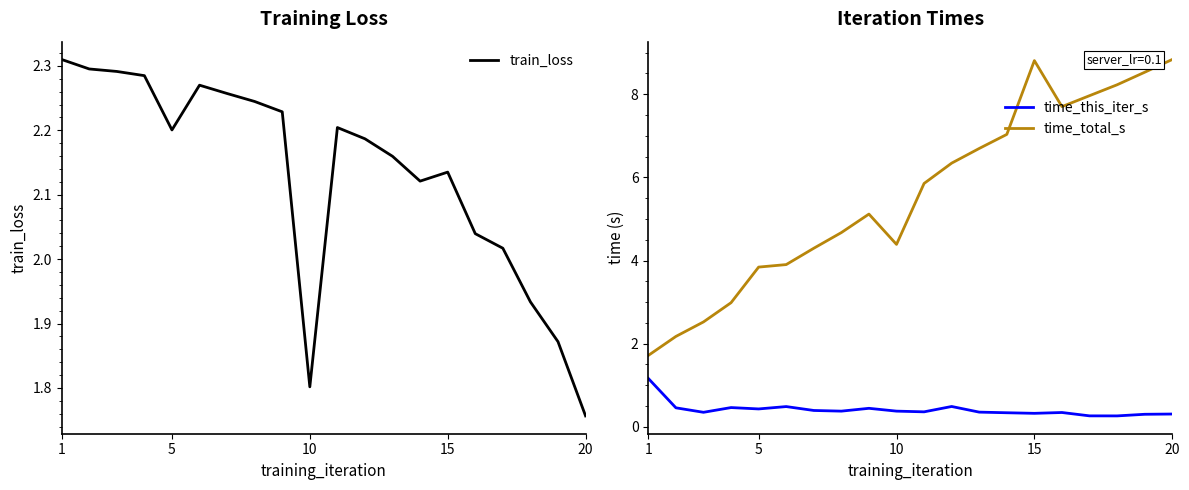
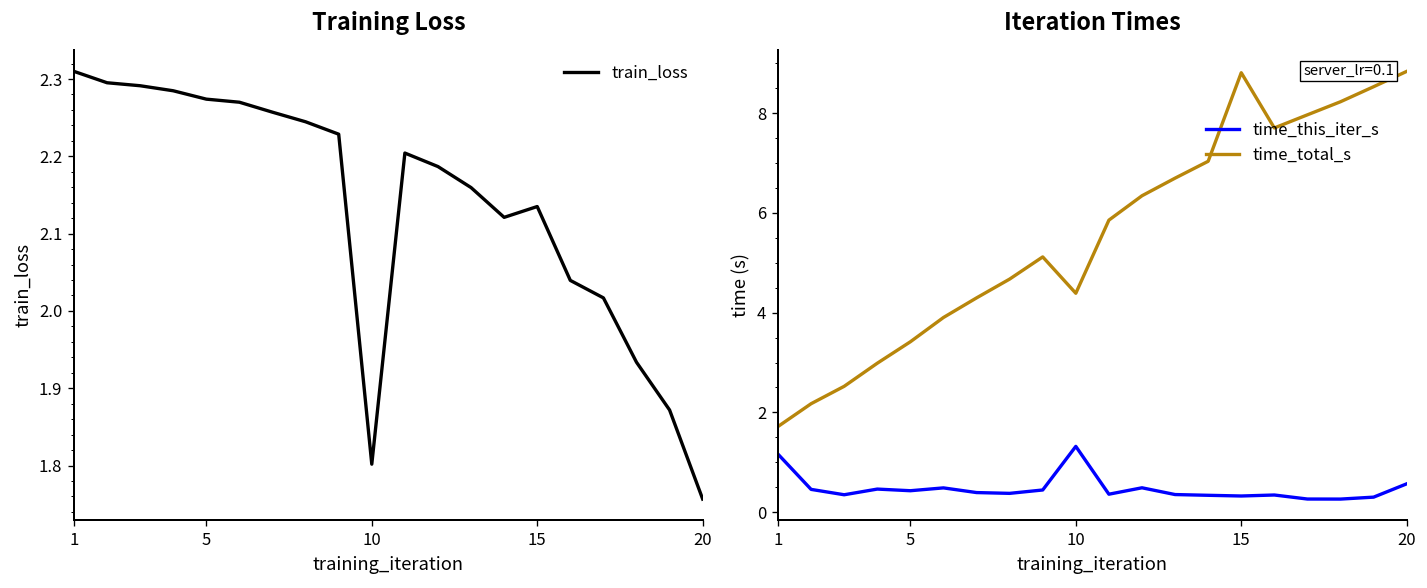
Training Loss, 5: 2.20 -> 2.27
Iteration Times, time_total_s, 5: 3.8 -> 3.4
Iteration Times, time_this_iter_s, 10: 0.4 -> 1.3
Iteration Times, time_this_iter_s, 20: 0.3 -> 0.6
